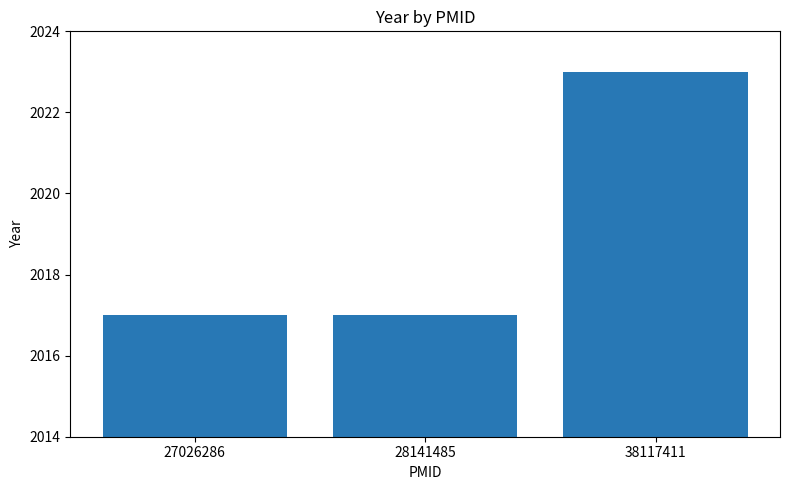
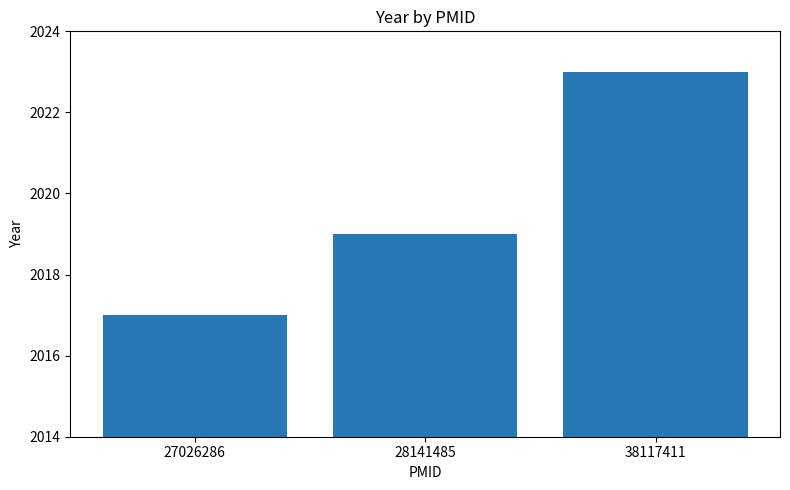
28141485: 2017 -> 2019
